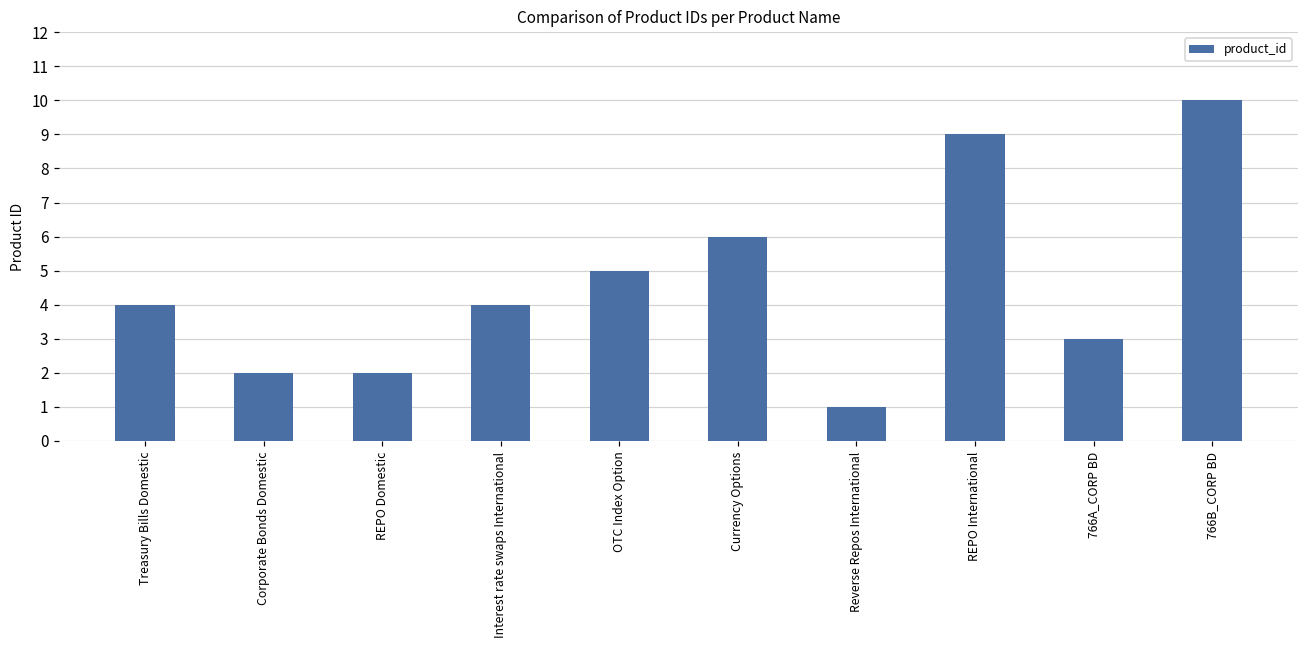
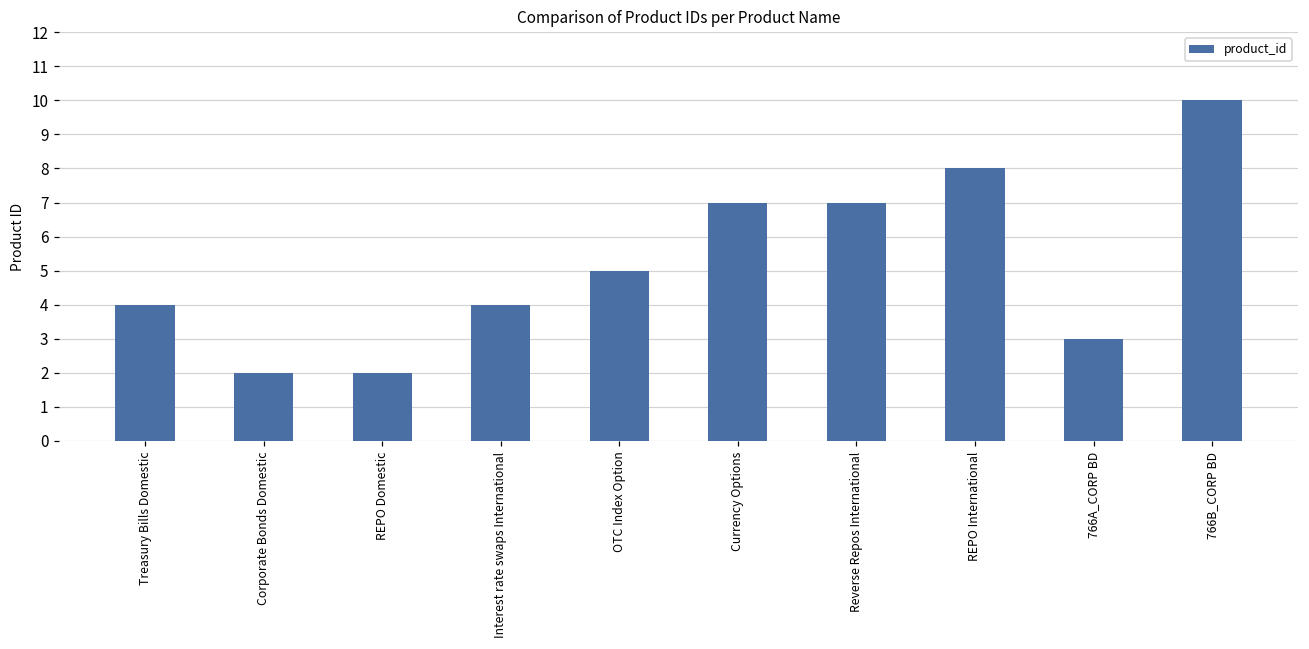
Currency Options: 6 -> 7
Reverse Repos International: 1 -> 7
REPO International: 9 -> 8
